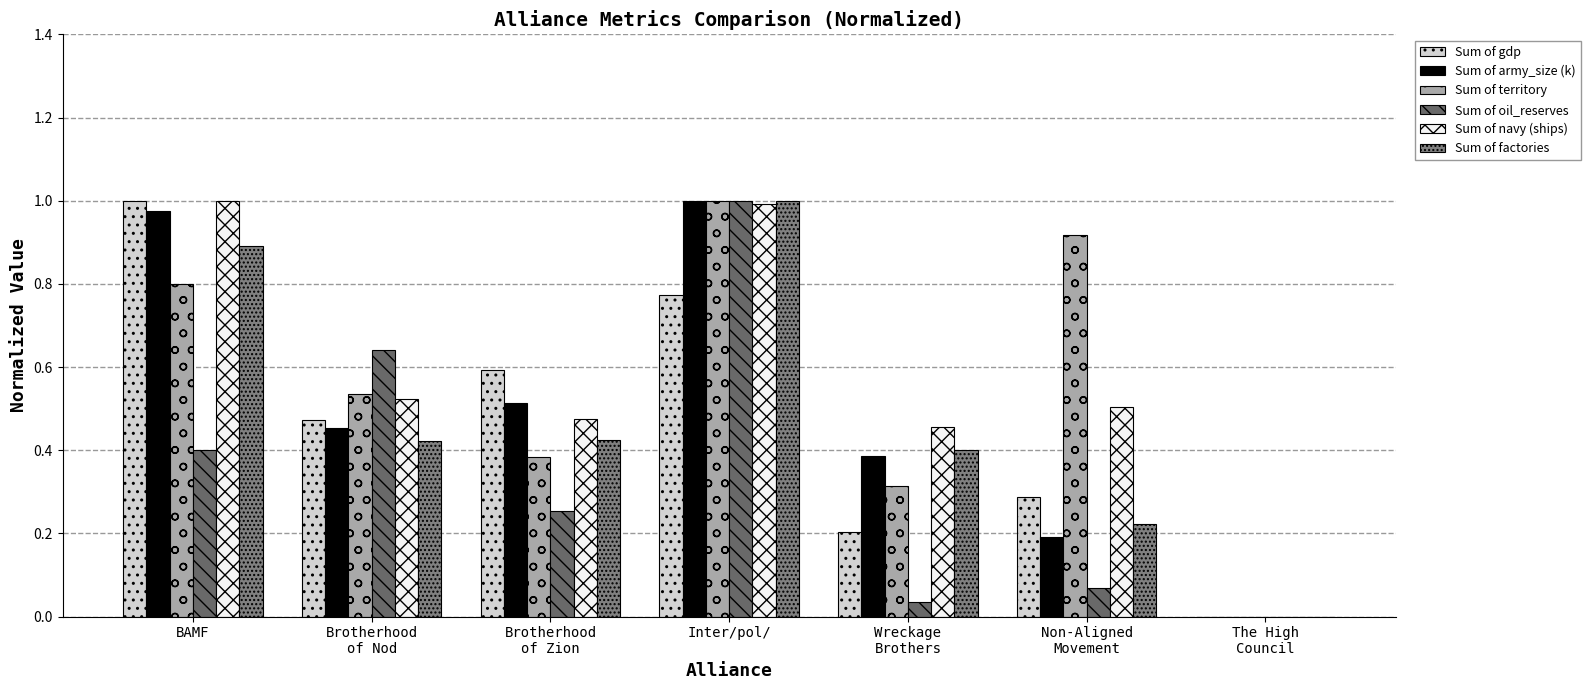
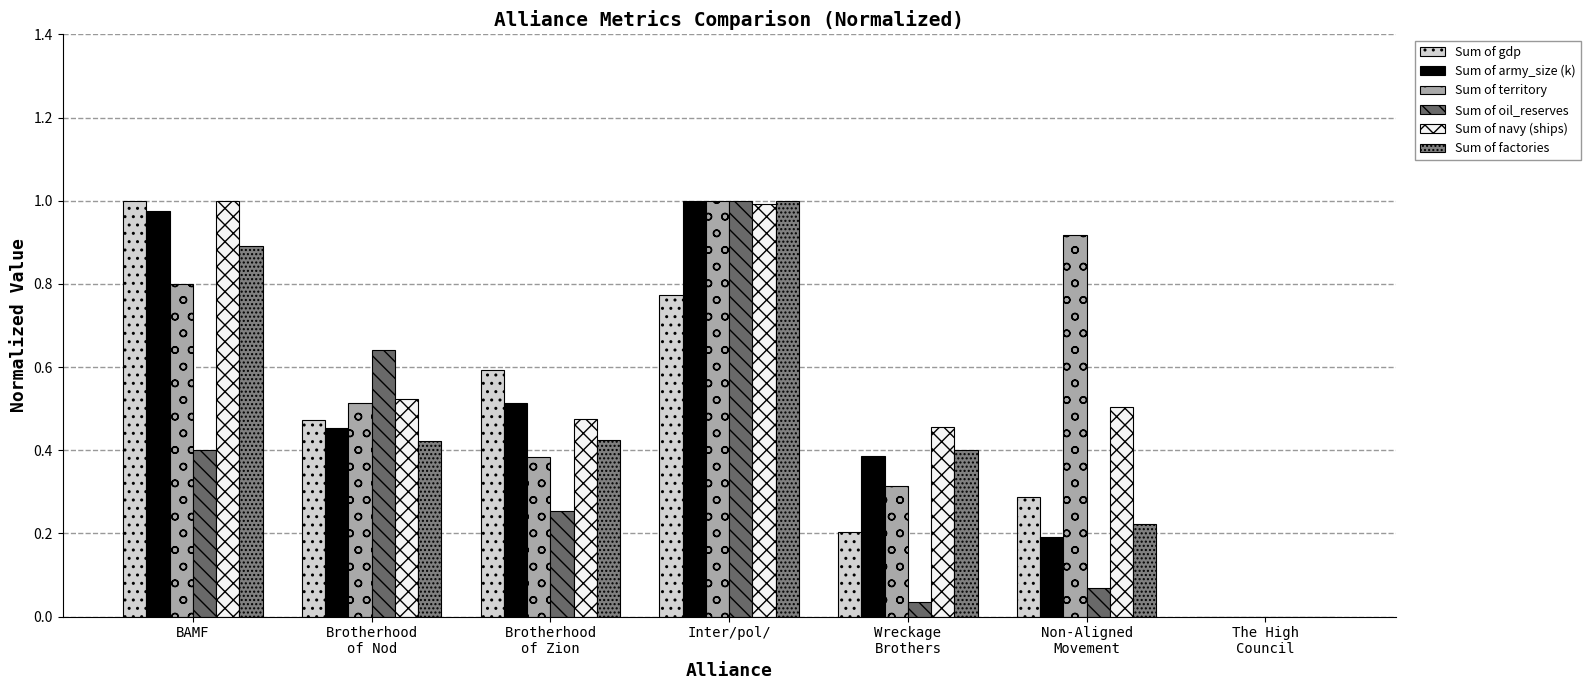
Sum of territory, Brotherhood of Nod: 0.54 -> 0.51
